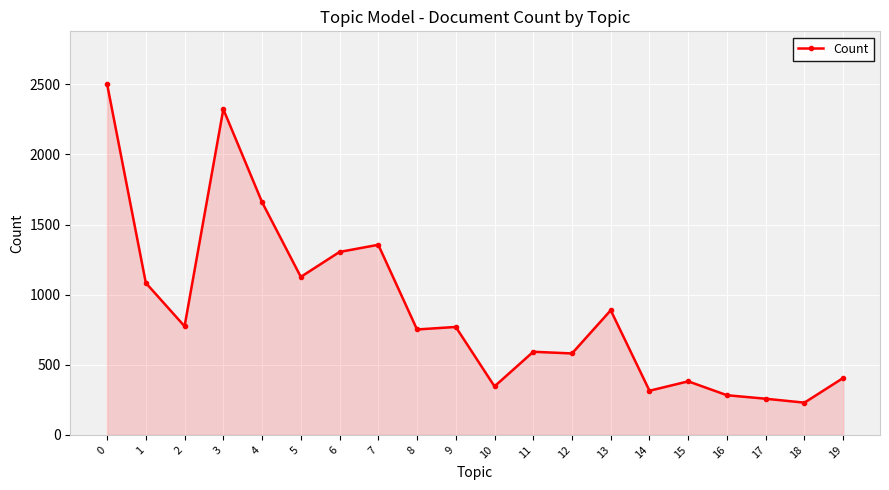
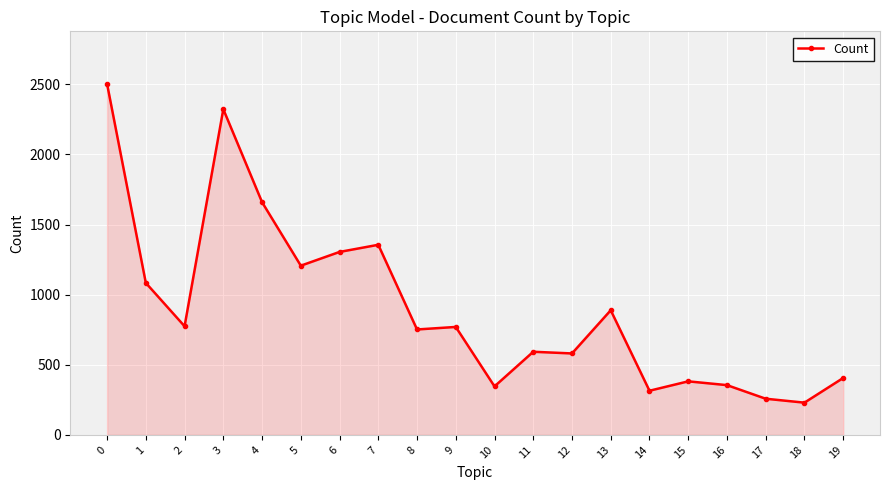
5: 1130 -> 1210
16: 280 -> 360
